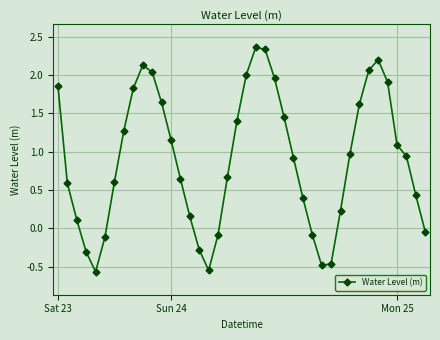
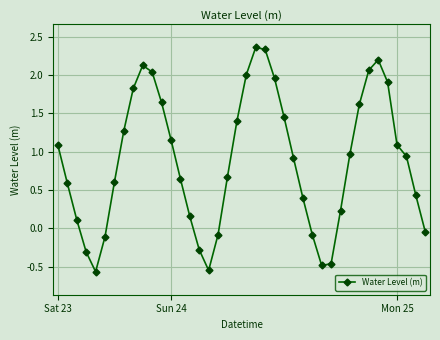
Sat 23: 1.9 -> 1.1
